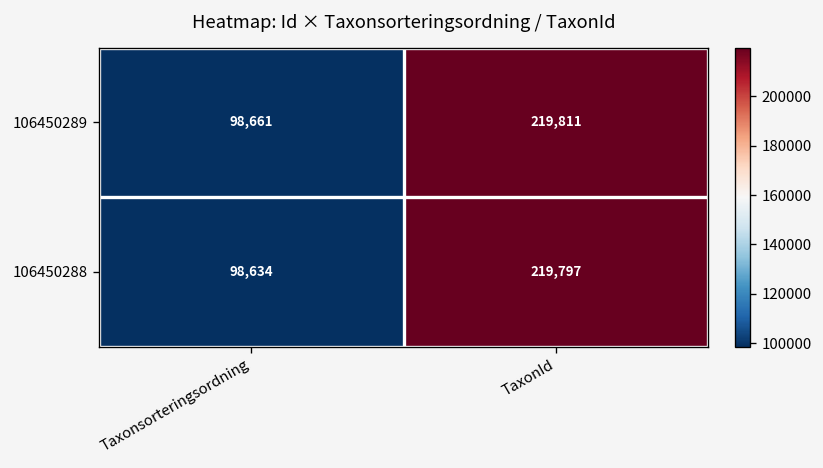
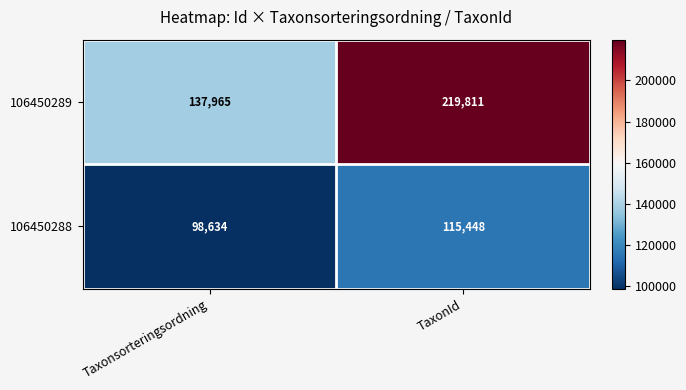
106450289, Taxonsorteringsordning: 98,661 -> 137,965
106450288, TaxonId: 219,797 -> 115,448
